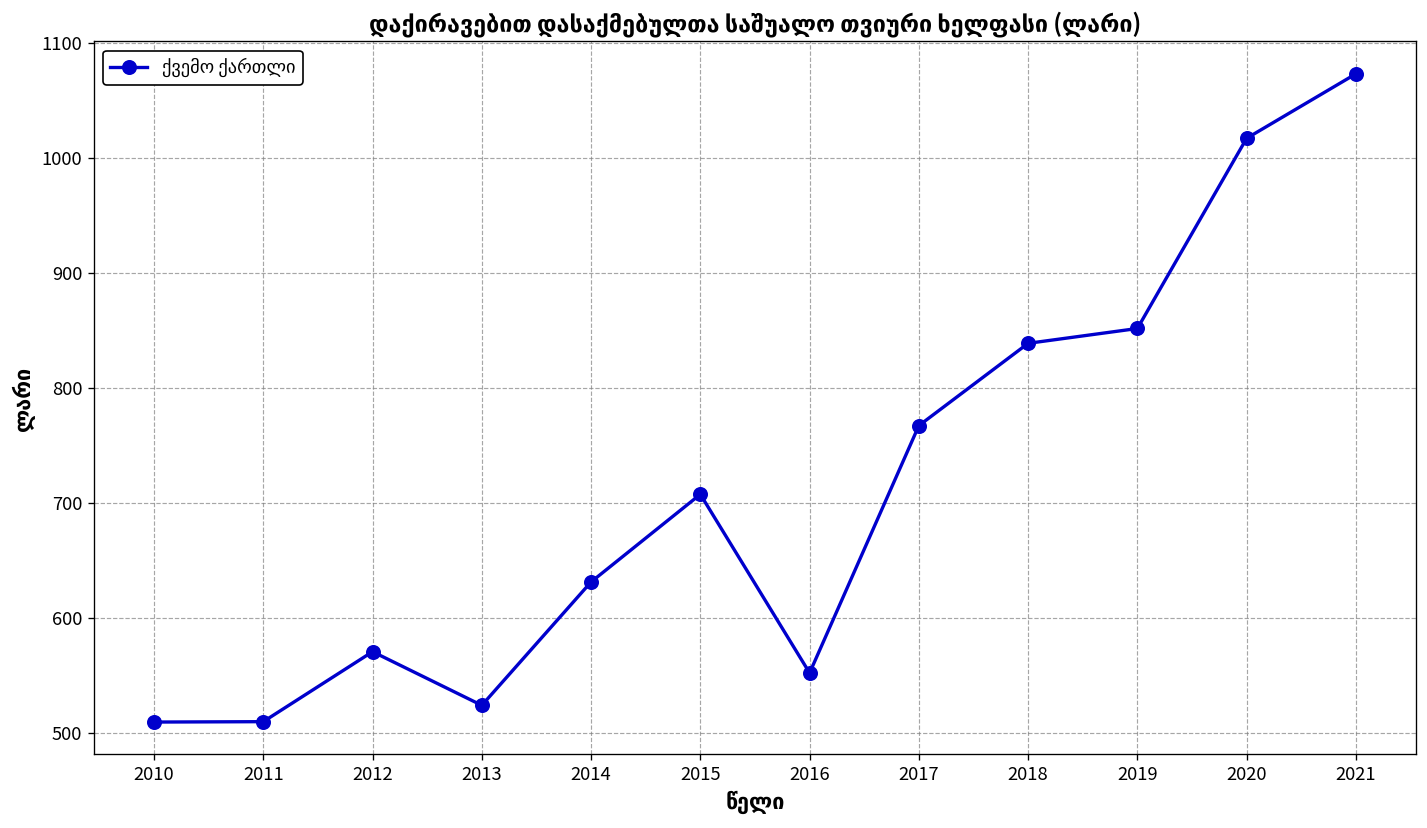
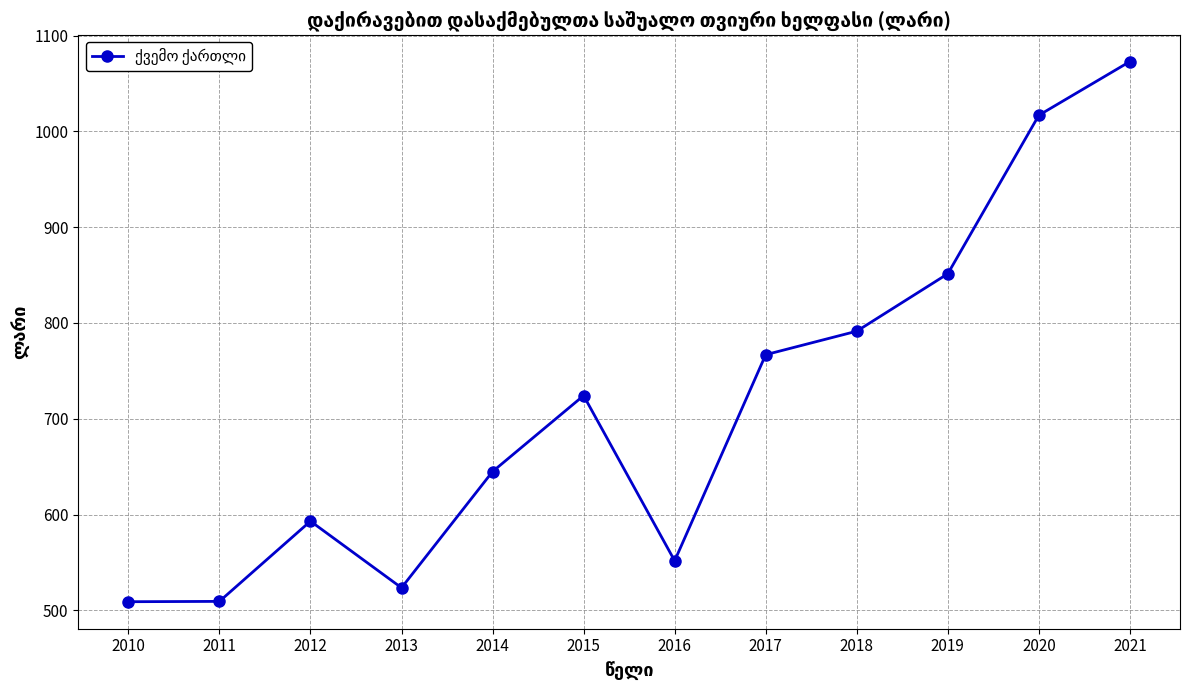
2012: 570 -> 590
2014: 630 -> 640
2015: 710 -> 720
2018: 840 -> 790
